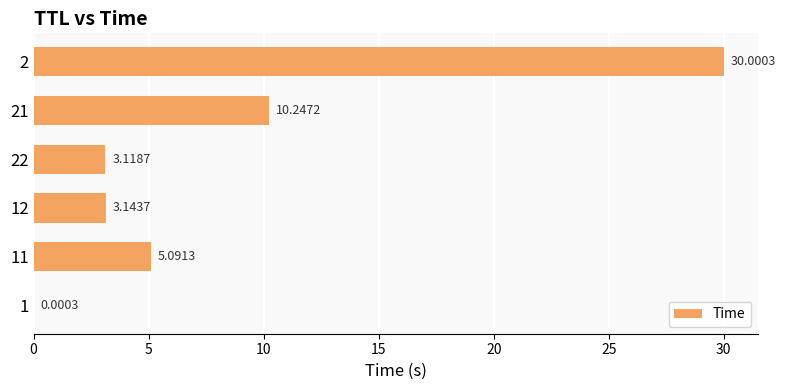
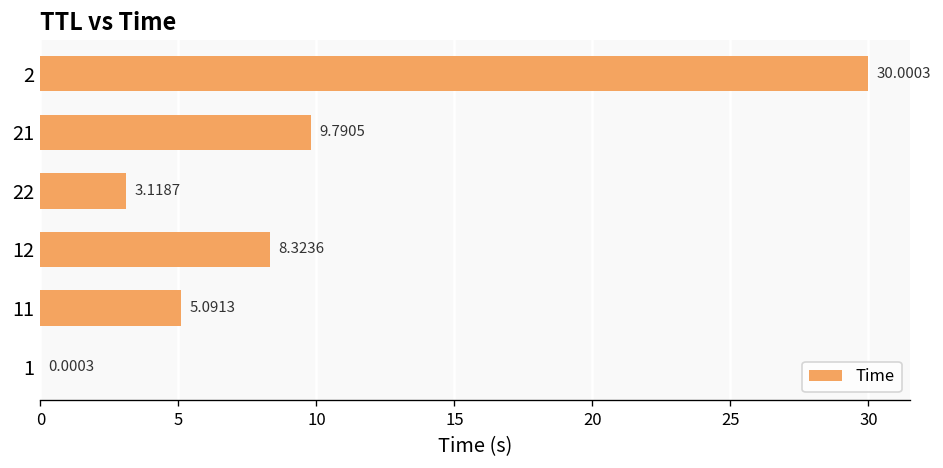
21: 10.2472 -> 9.7905
12: 3.1437 -> 8.3236
